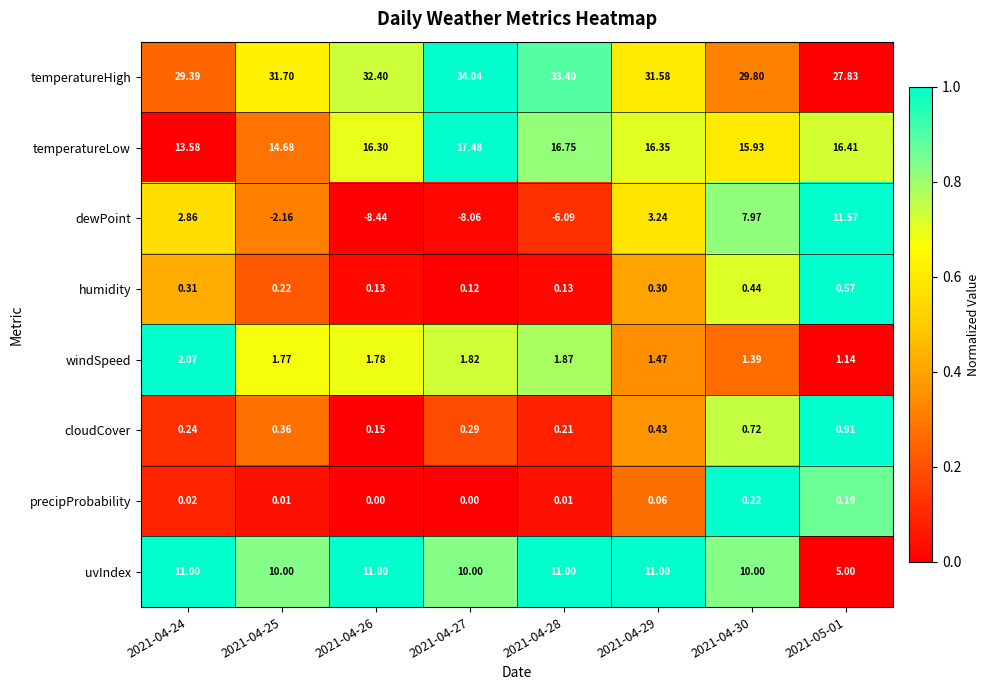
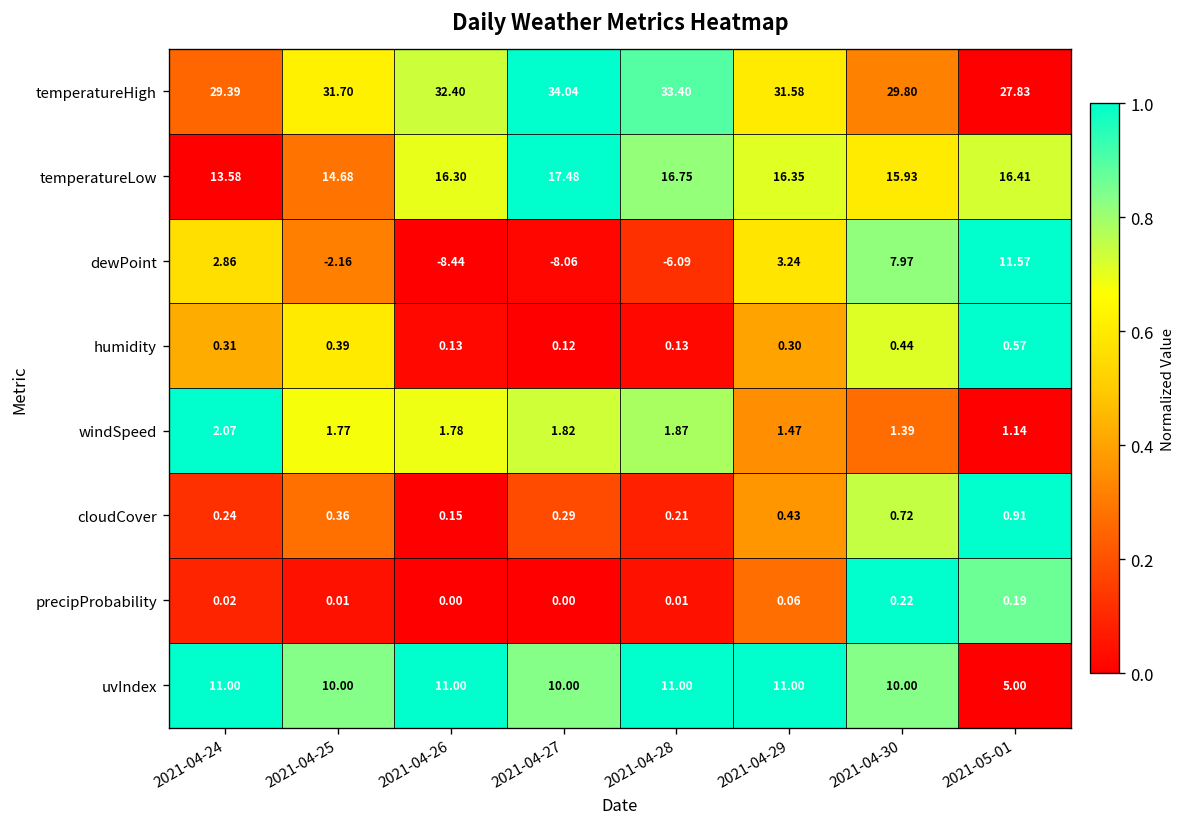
humidity, 2021-04-25: 0.22 -> 0.39
